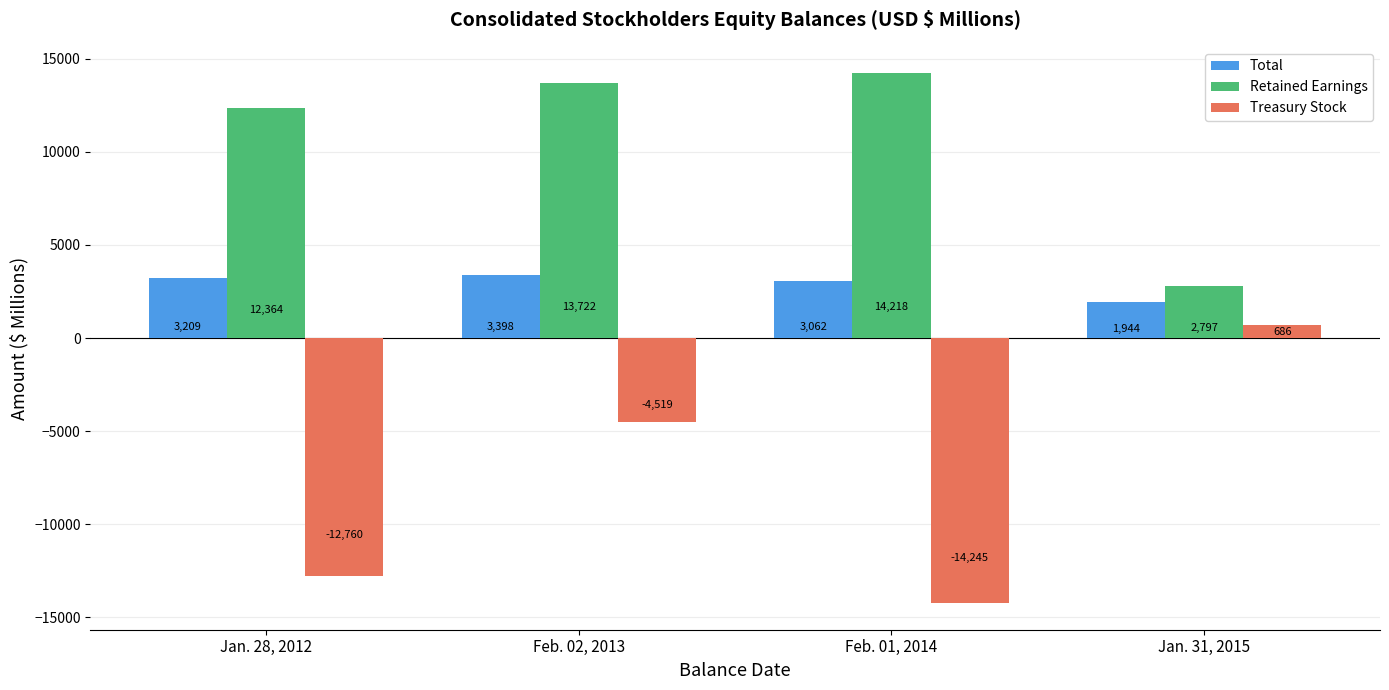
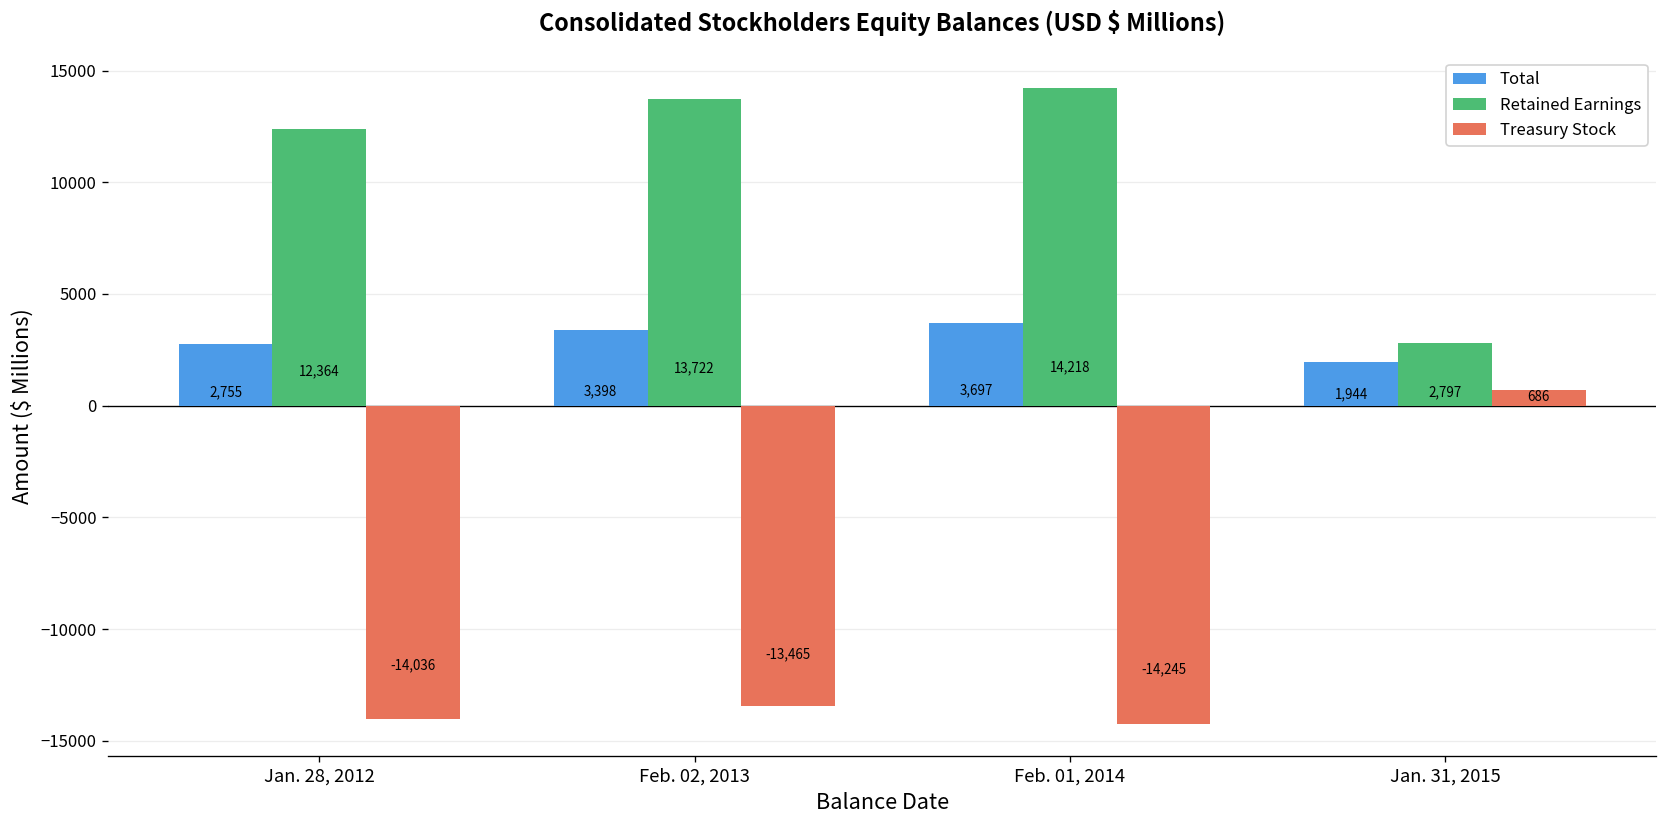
Total, Jan. 28, 2012: 3,209 -> 2,755
Treasury Stock, Jan. 28, 2012: -12,760 -> -14,036
Treasury Stock, Feb. 02, 2013: -4,519 -> -13,465
Total, Feb. 01, 2014: 3,062 -> 3,697
